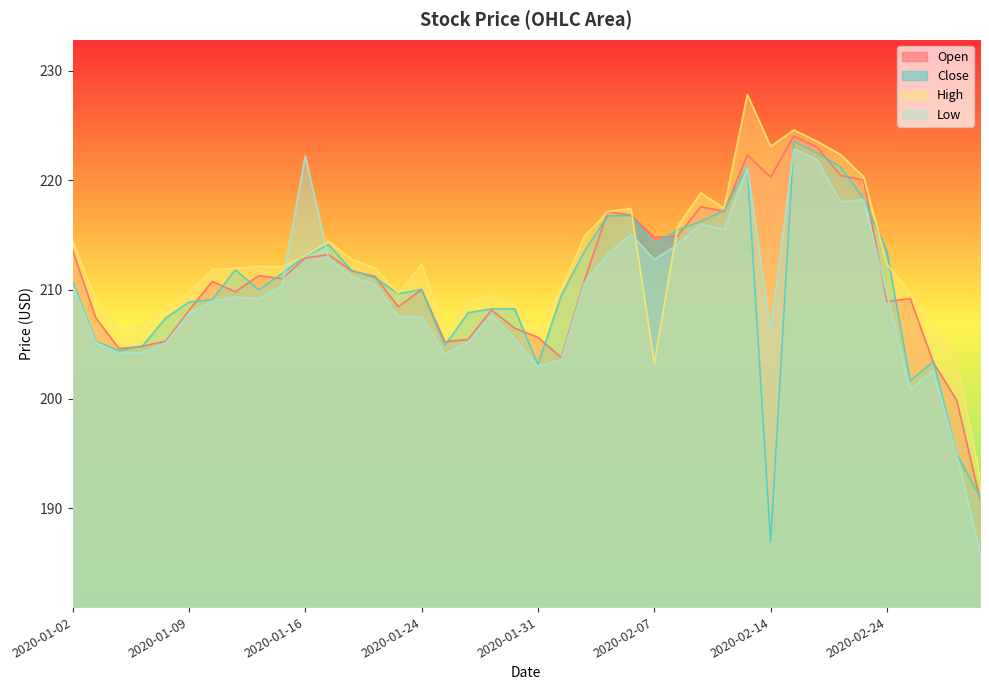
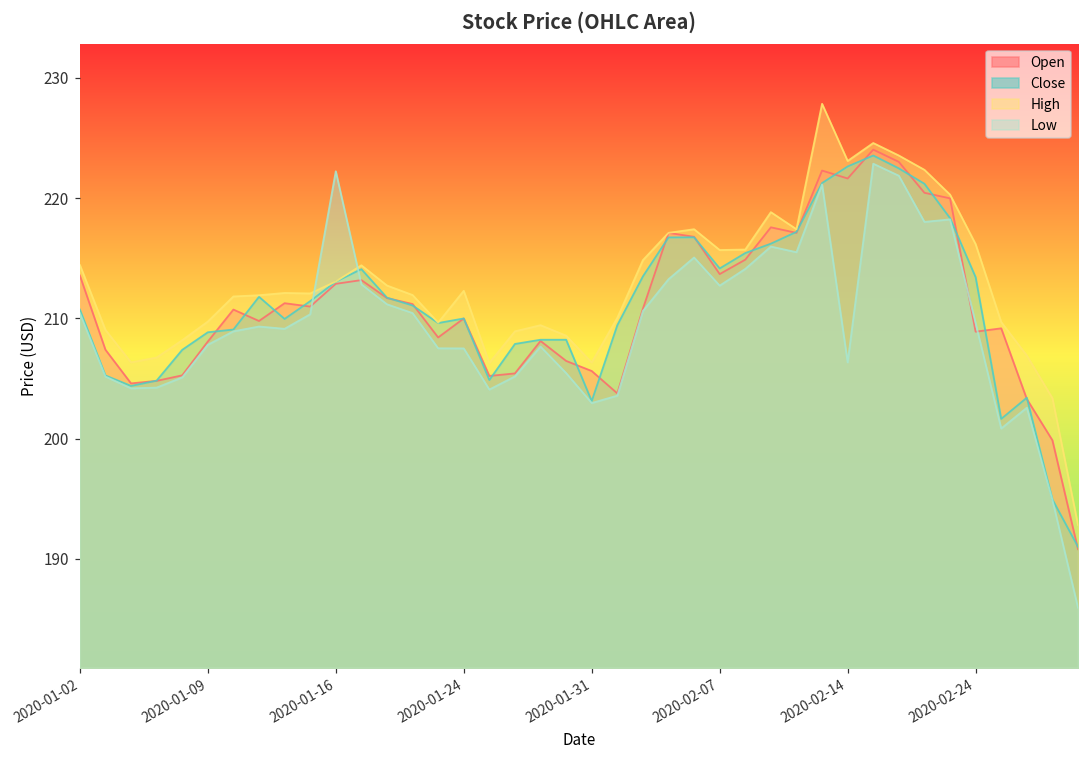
Open, 2020-02-07: 214.8 -> 213.7
High, 2020-02-07: 203.3 -> 215.7
Open, 2020-02-14: 220.3 -> 221.6
Close, 2020-02-14: 186.9 -> 222.6
High, 2020-02-24: 212.3 -> 216.2
